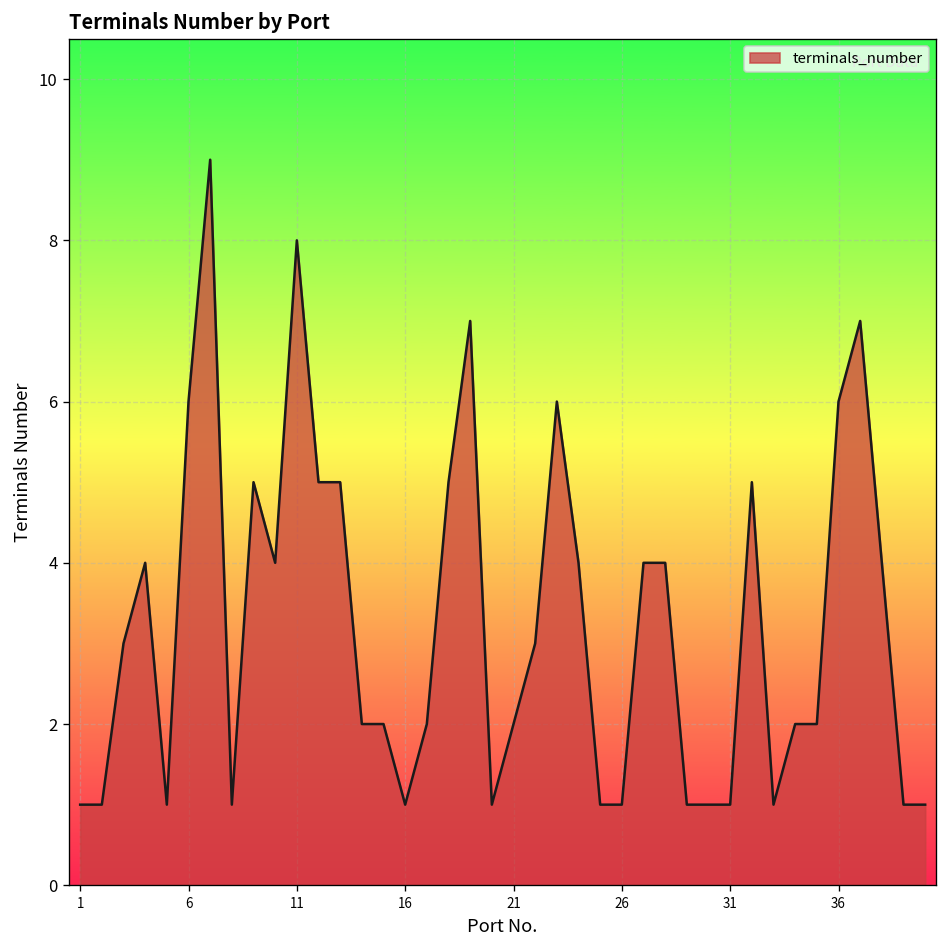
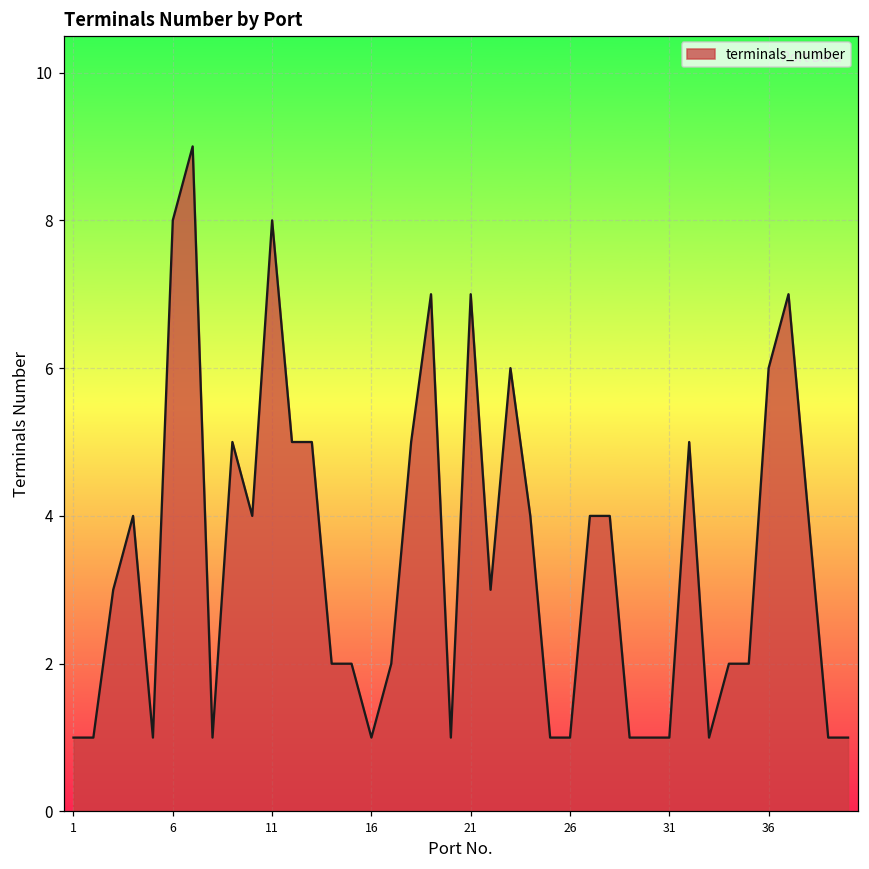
6: 6 -> 8
21: 2 -> 7
